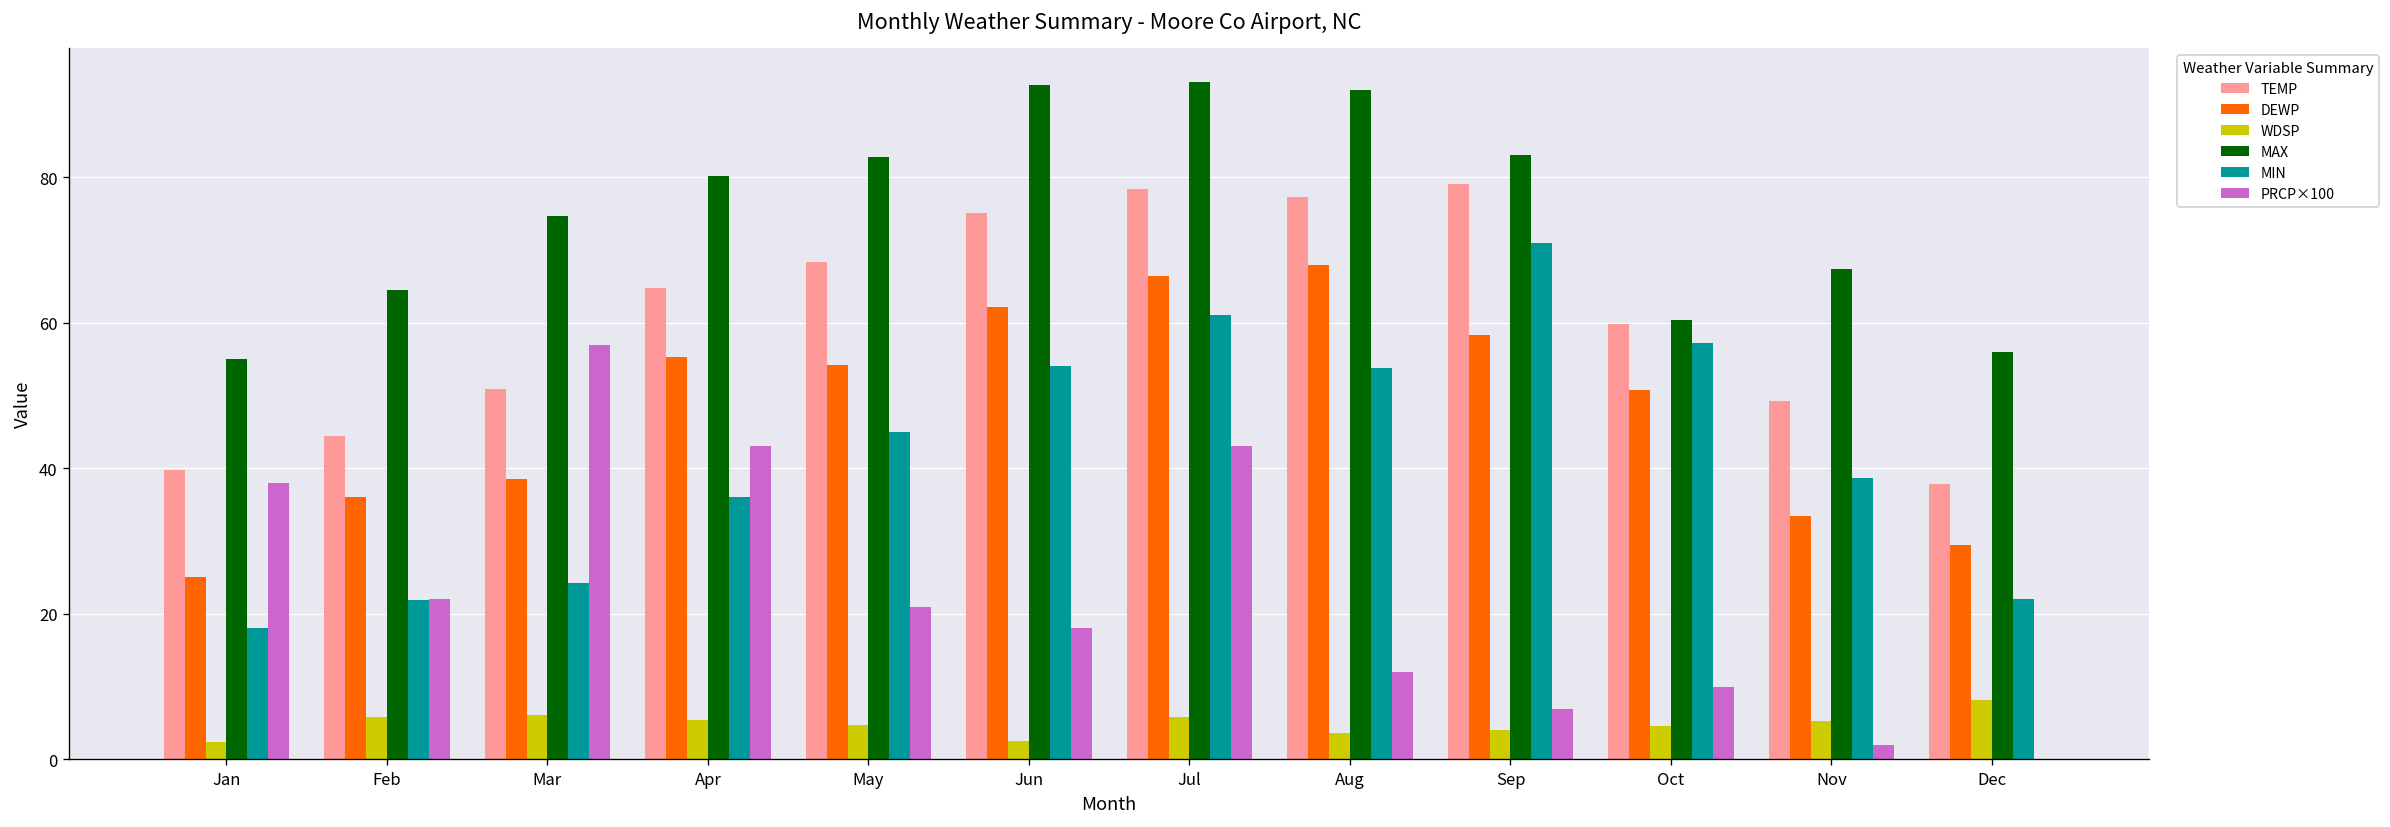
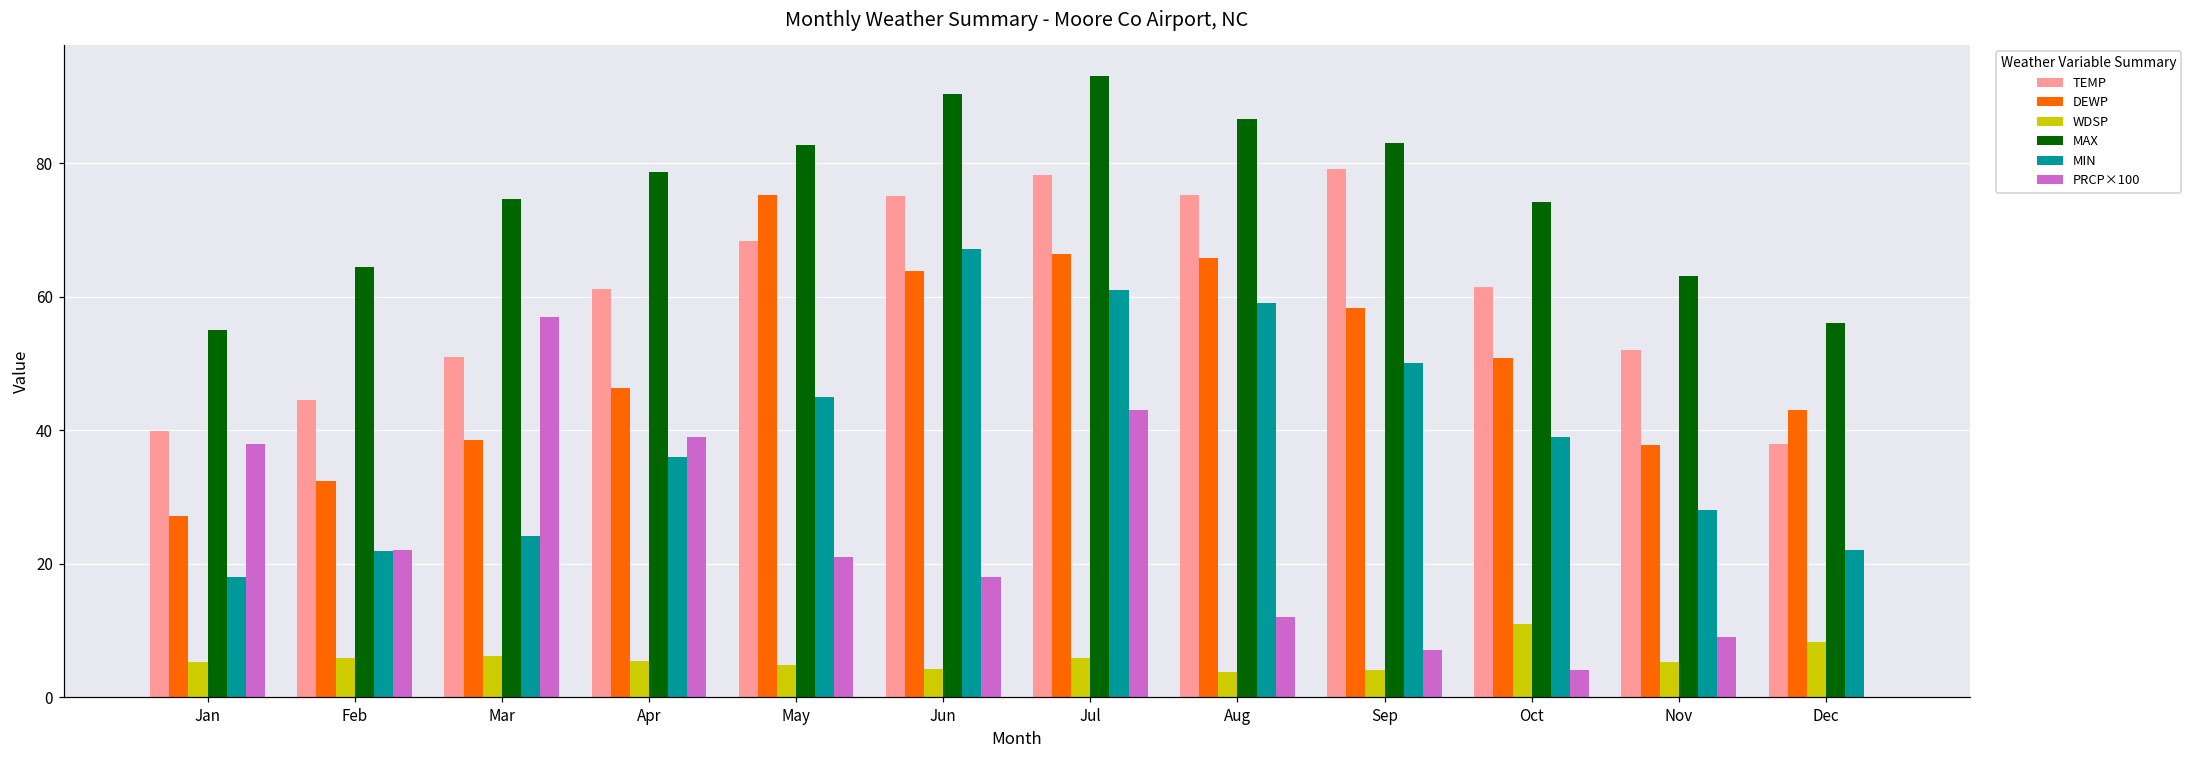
DEWP, Jan: 25 -> 27
WDSP, Jan: 2 -> 5
DEWP, Feb: 36 -> 32
TEMP, Apr: 65 -> 61
DEWP, Apr: 55 -> 46
MAX, Apr: 80 -> 79
PRCP×100, Apr: 43 -> 39
DEWP, May: 54 -> 75
DEWP, Jun: 62 -> 64
WDSP, Jun: 3 -> 4
MAX, Jun: 93 -> 90
MIN, Jun: 54 -> 67
TEMP, Aug: 77 -> 75
DEWP, Aug: 68 -> 66
MAX, Aug: 92 -> 87
MIN, Aug: 54 -> 59
MIN, Sep: 71 -> 50
TEMP, Oct: 60 -> 62
WDSP, Oct: 5 -> 11
MAX, Oct: 60 -> 74
MIN, Oct: 57 -> 39
PRCP×100, Oct: 10 -> 4
TEMP, Nov: 49 -> 52
DEWP, Nov: 34 -> 38
MAX, Nov: 67 -> 63
MIN, Nov: 39 -> 28
PRCP×100, Nov: 2 -> 9
DEWP, Dec: 30 -> 43
